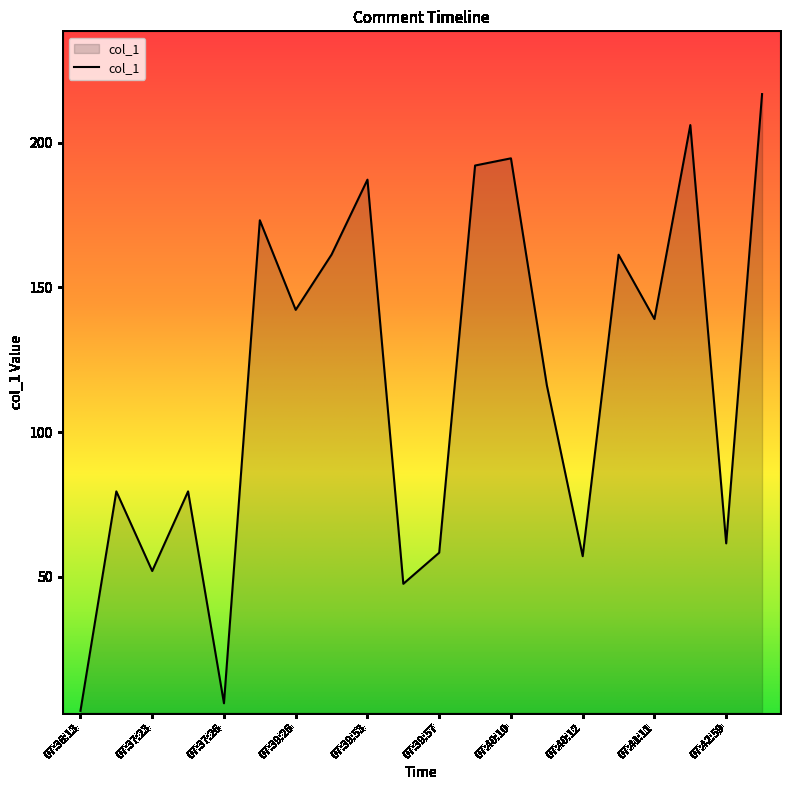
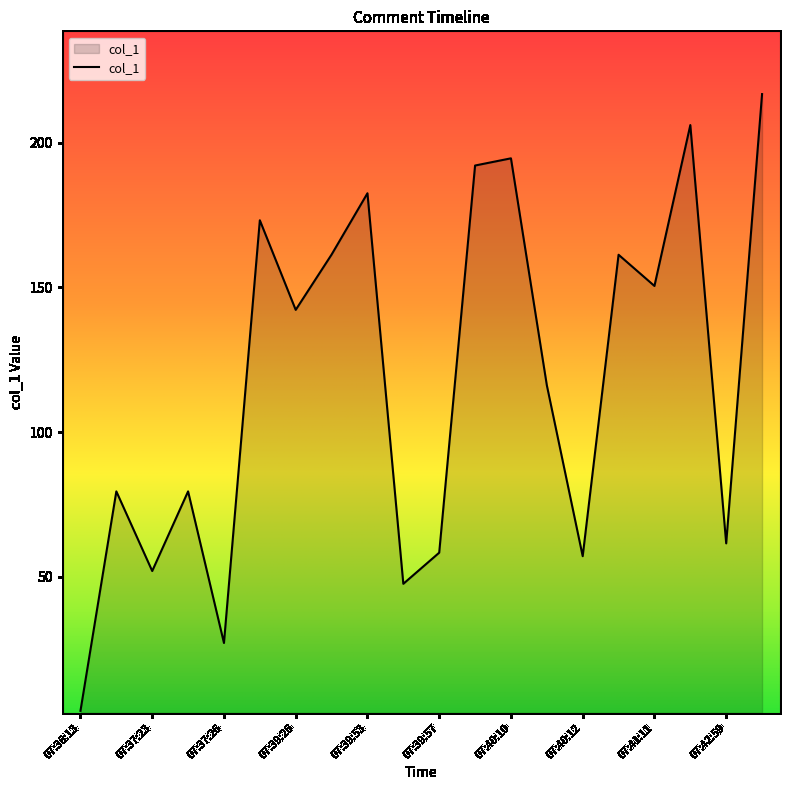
07:37:26: 6 -> 27
07:39:53: 187 -> 183
07:41:11: 139 -> 151
